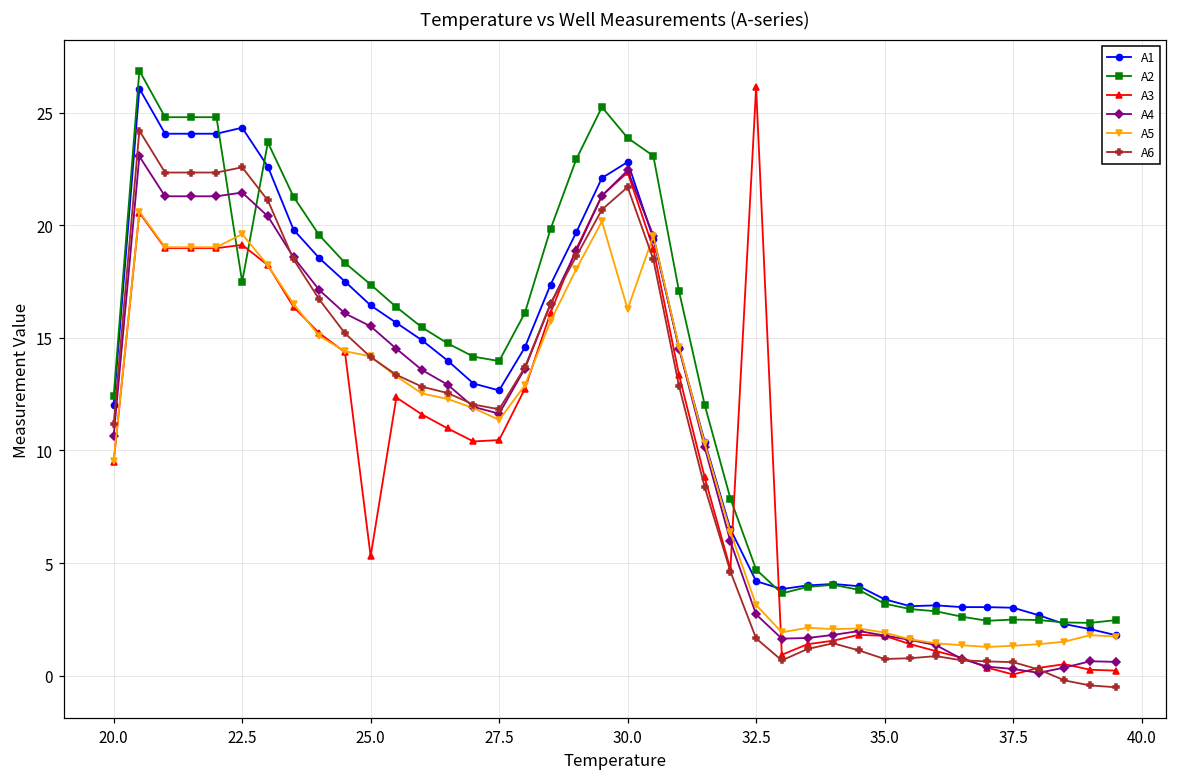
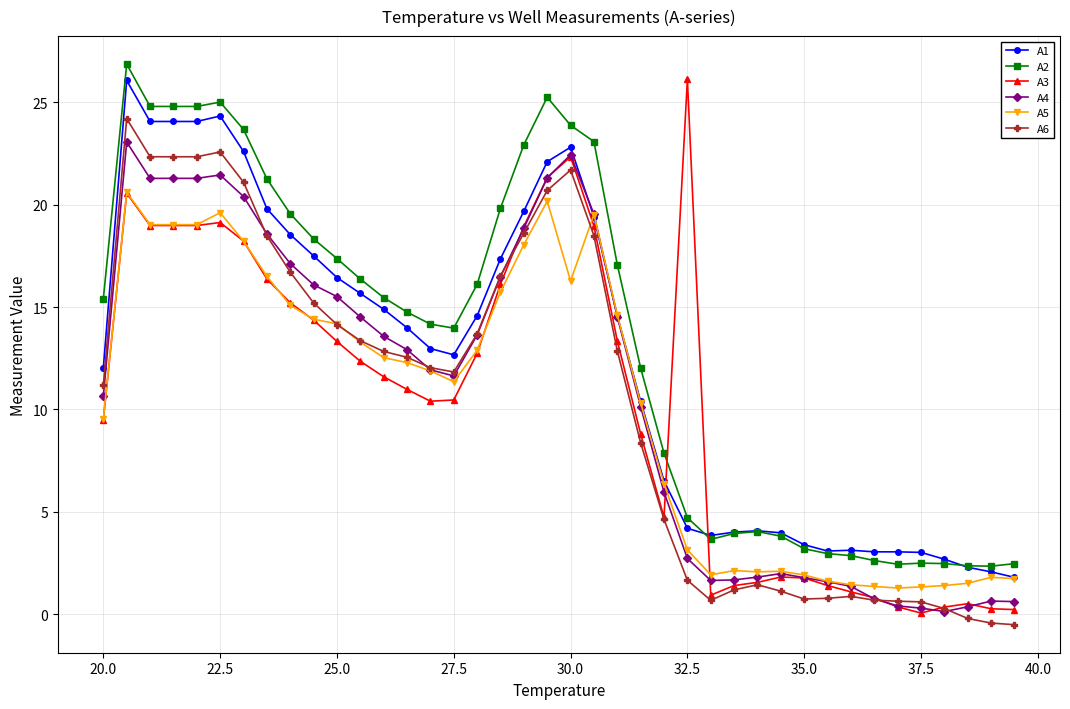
A2, 20.0: 12.4 -> 15.4
A2, 22.5: 17.5 -> 25.0
A3, 25.0: 5.3 -> 13.3
